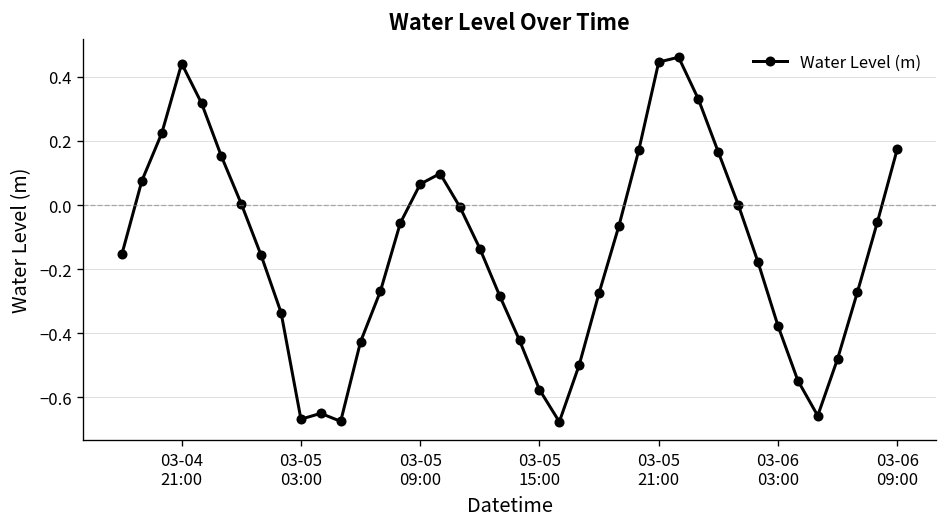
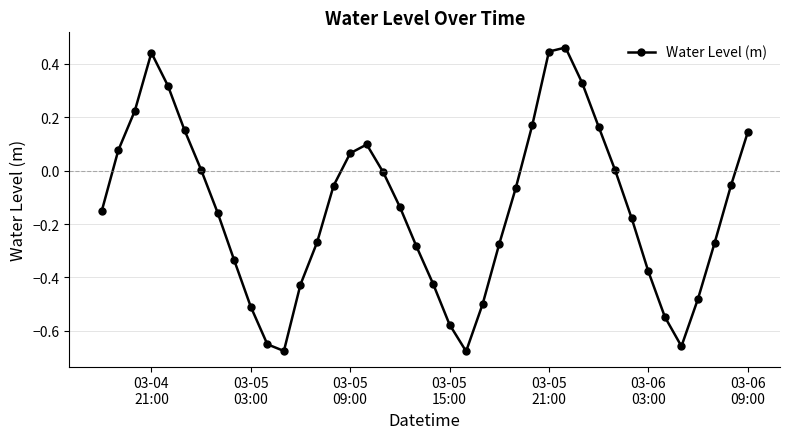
03-05 03:00: -0.67 -> -0.51
03-06 09:00: 0.17 -> 0.14
